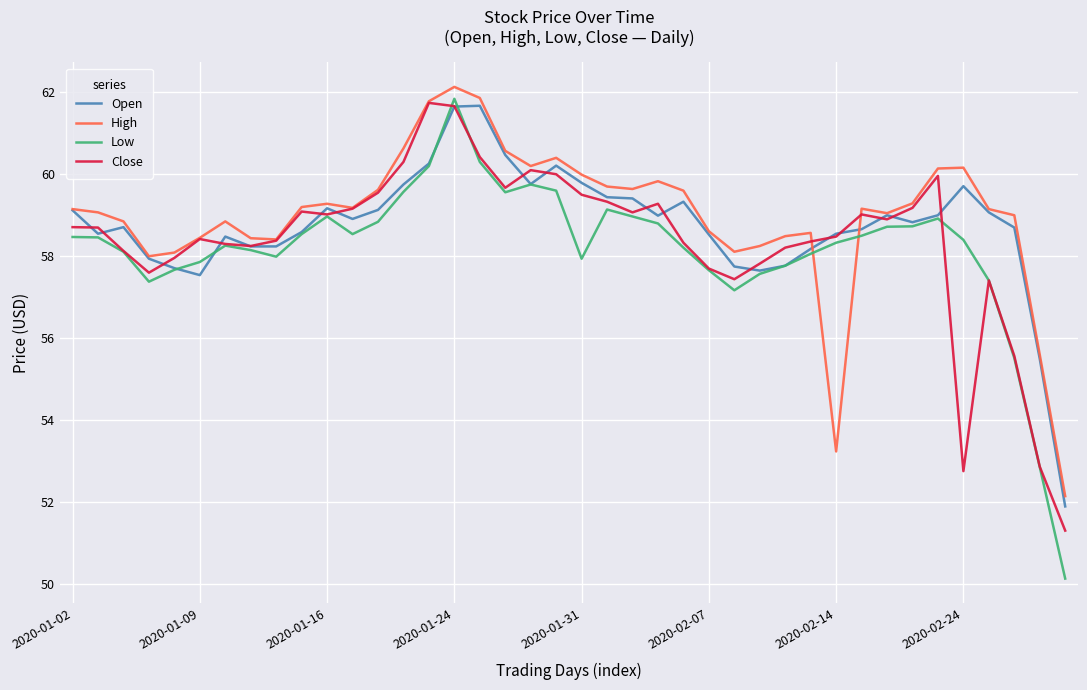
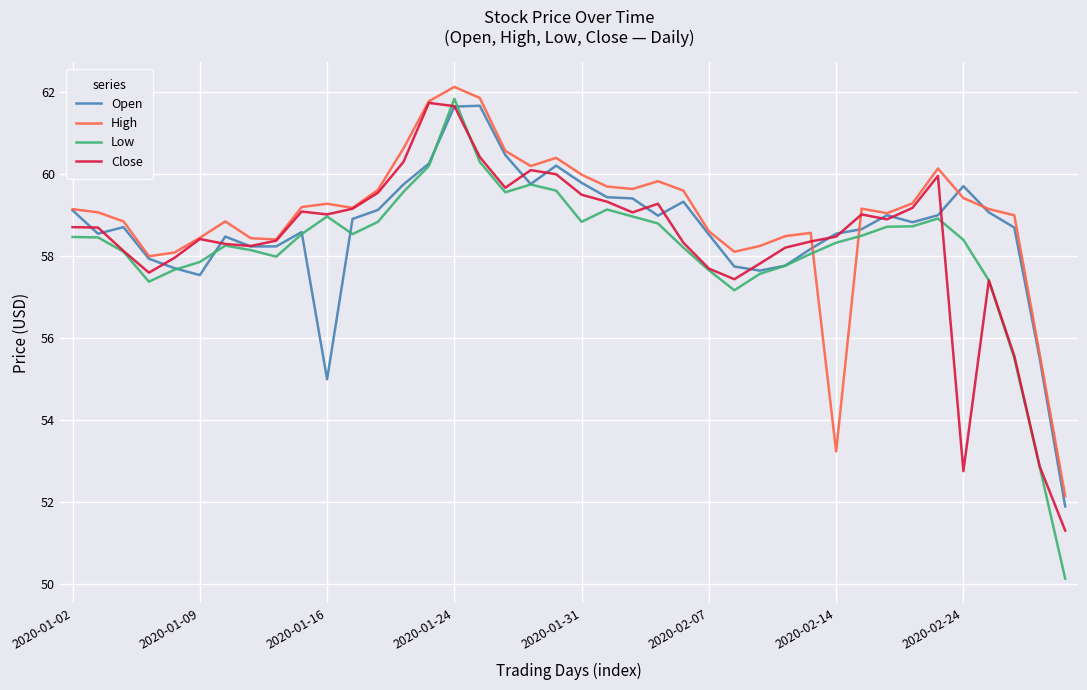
Open, 2020-01-16: 59.2 -> 55.0
Low, 2020-01-31: 57.9 -> 58.8
High, 2020-02-24: 60.2 -> 59.4
